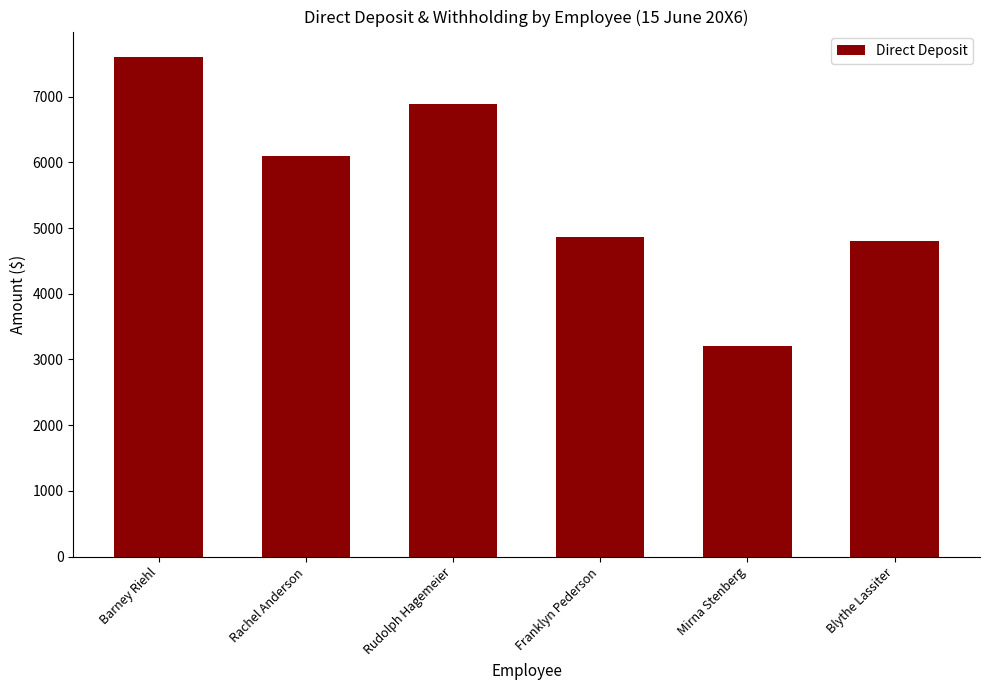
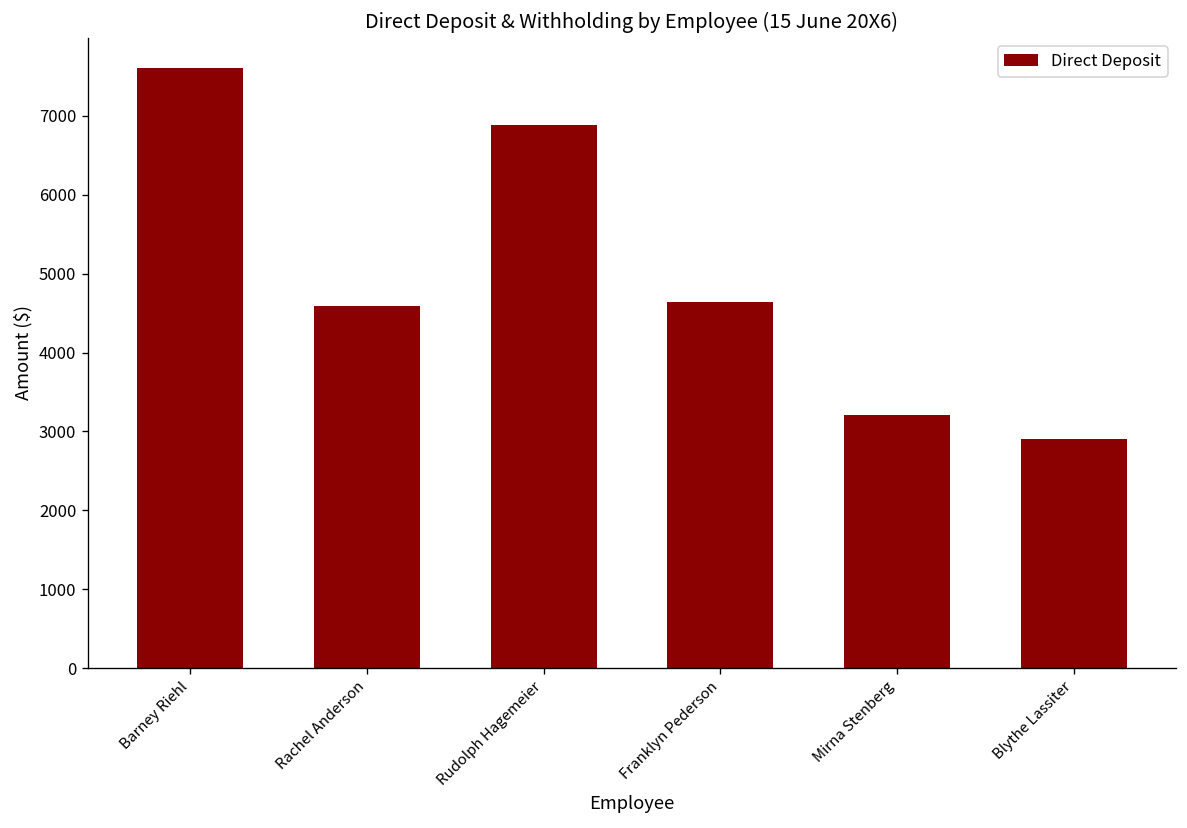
Rachel Anderson: 6100 -> 4600
Franklyn Pederson: 4900 -> 4600
Blythe Lassiter: 4800 -> 2900
